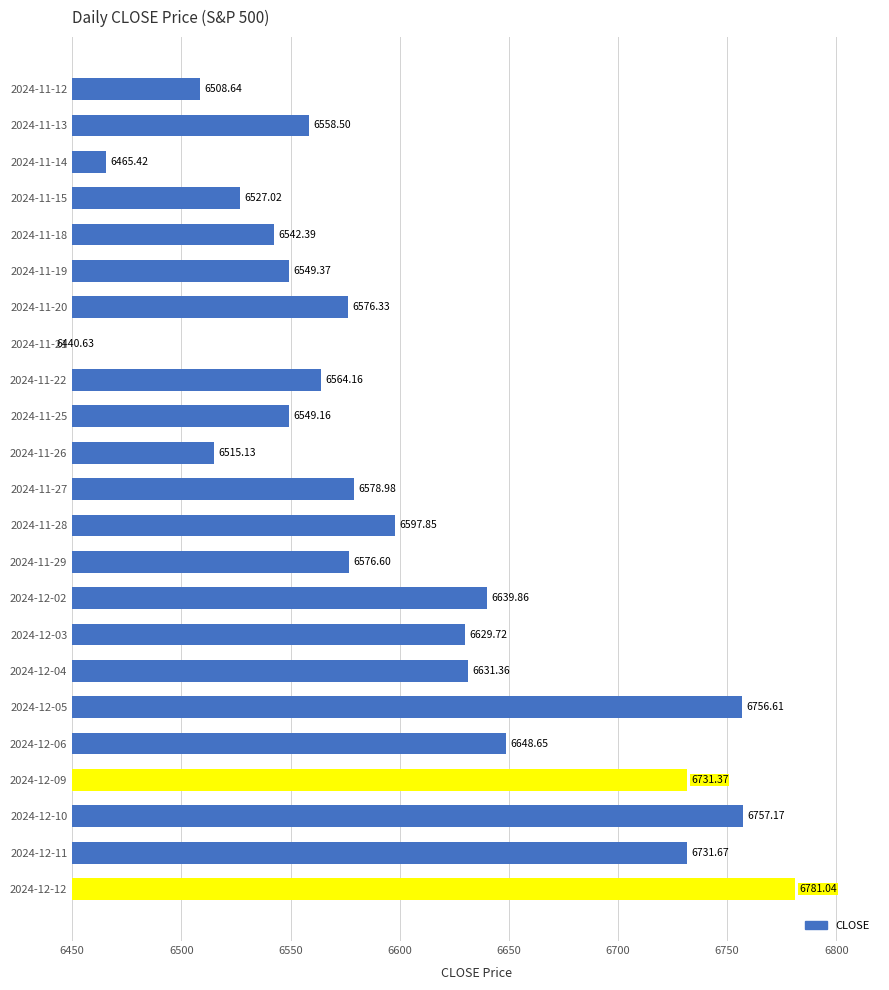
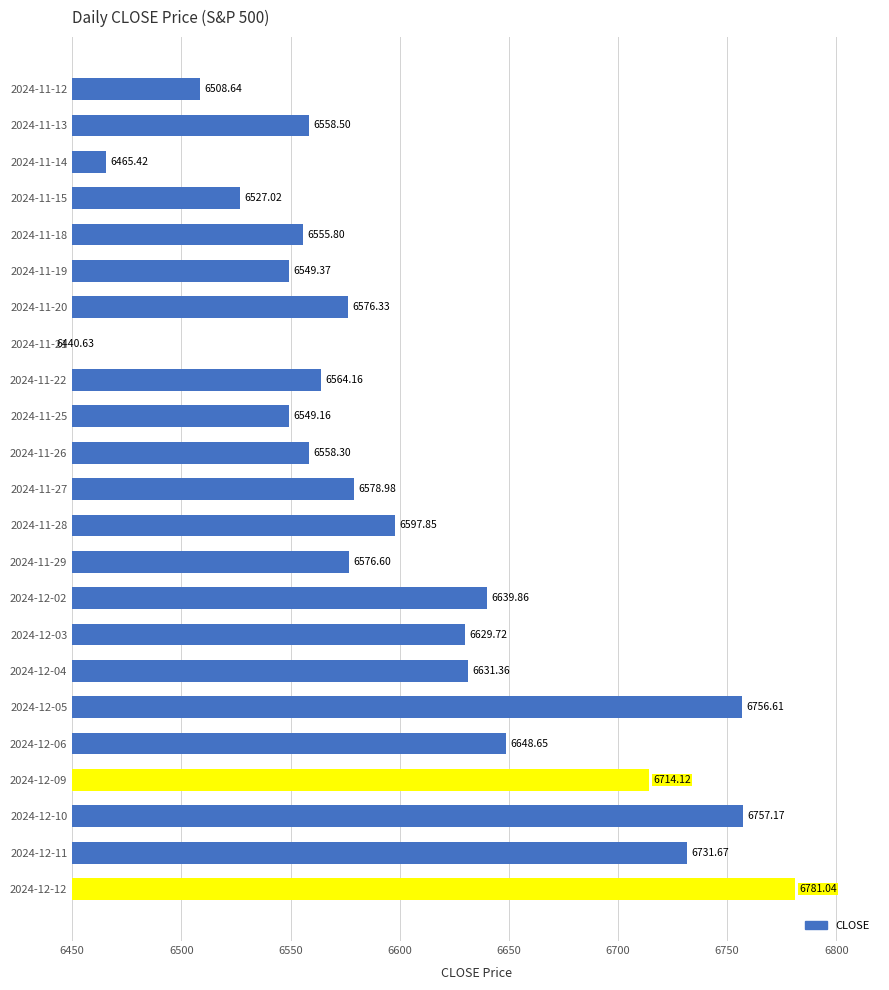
2024-11-18: 6542.39 -> 6555.80
2024-11-26: 6515.13 -> 6558.30
2024-12-09: 6731.37 -> 6714.12
